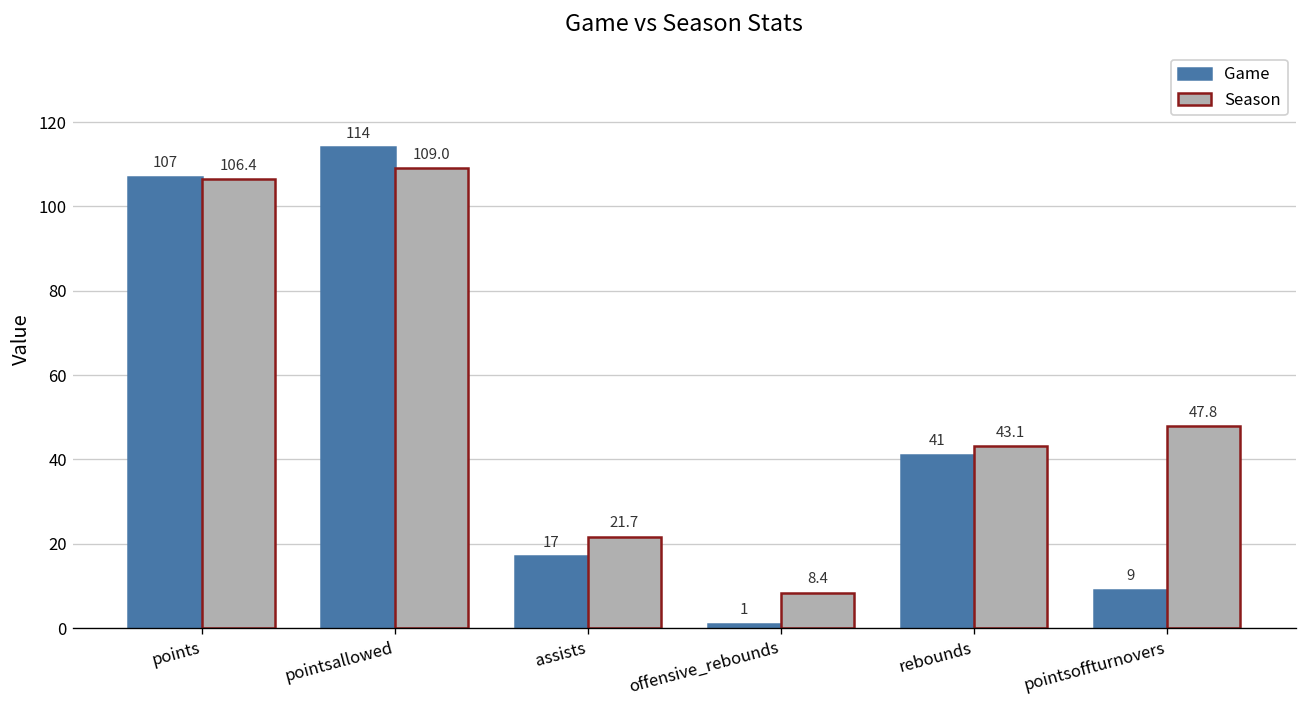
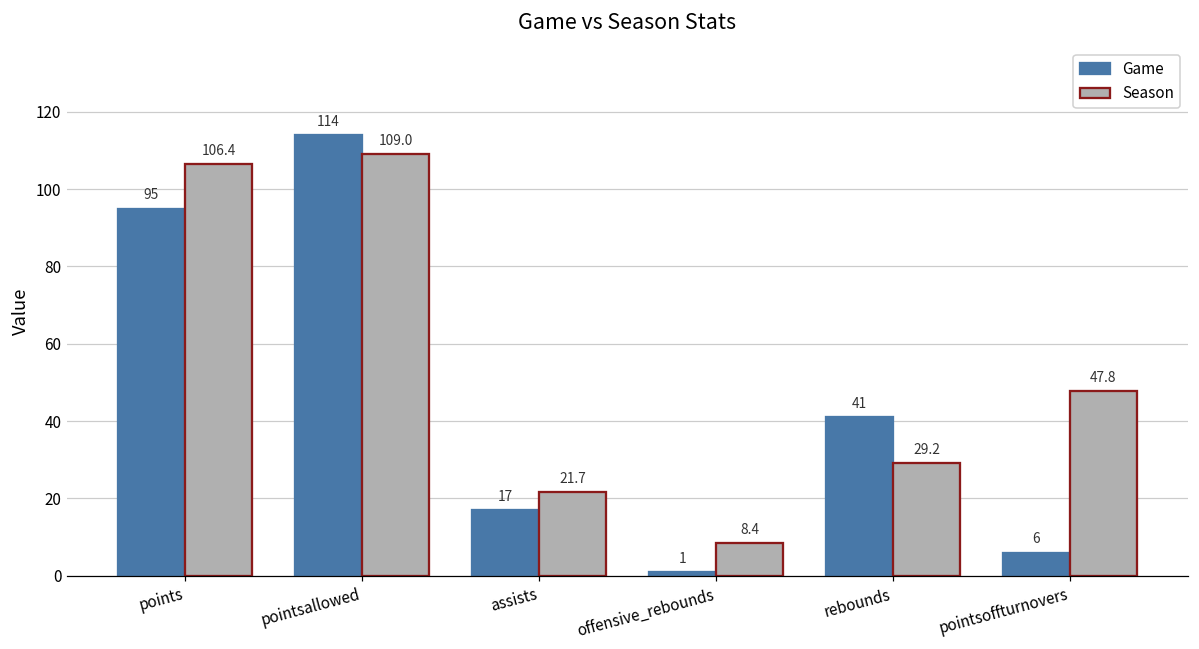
Game, points: 107 -> 95
Season, rebounds: 43.1 -> 29.2
Game, pointsoffturnovers: 9 -> 6
